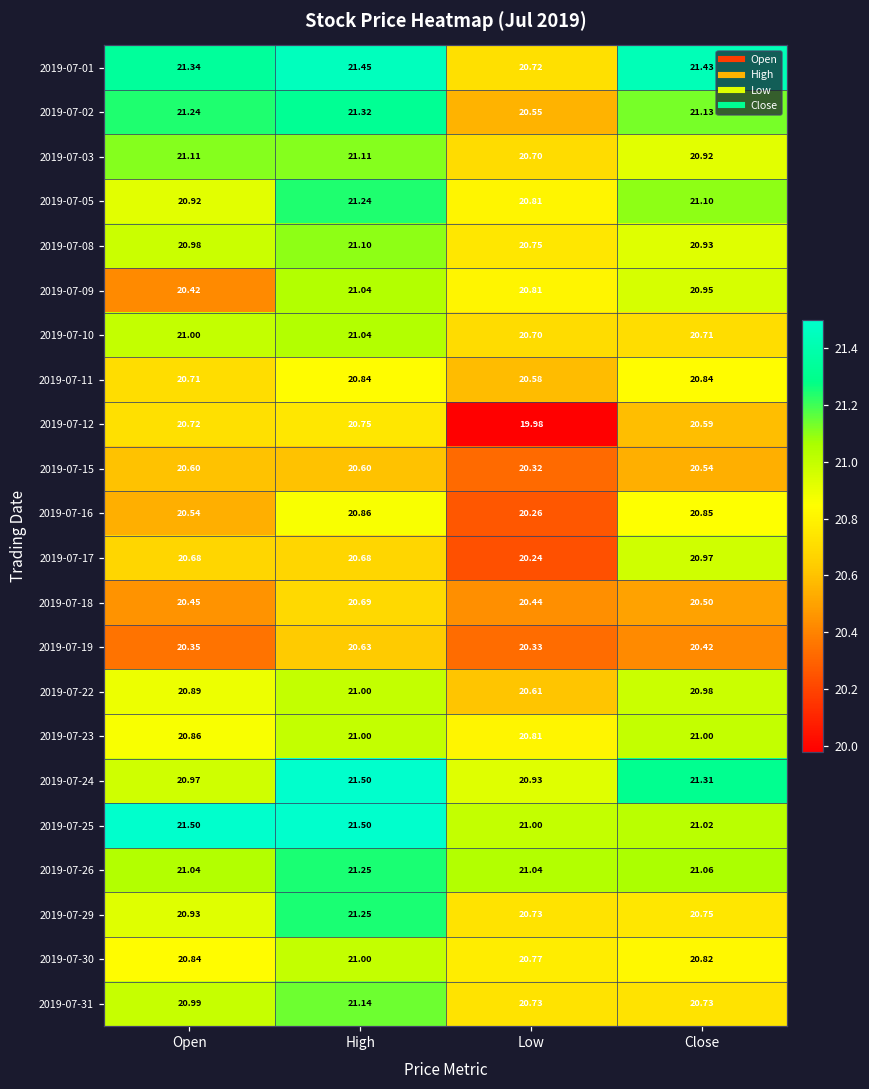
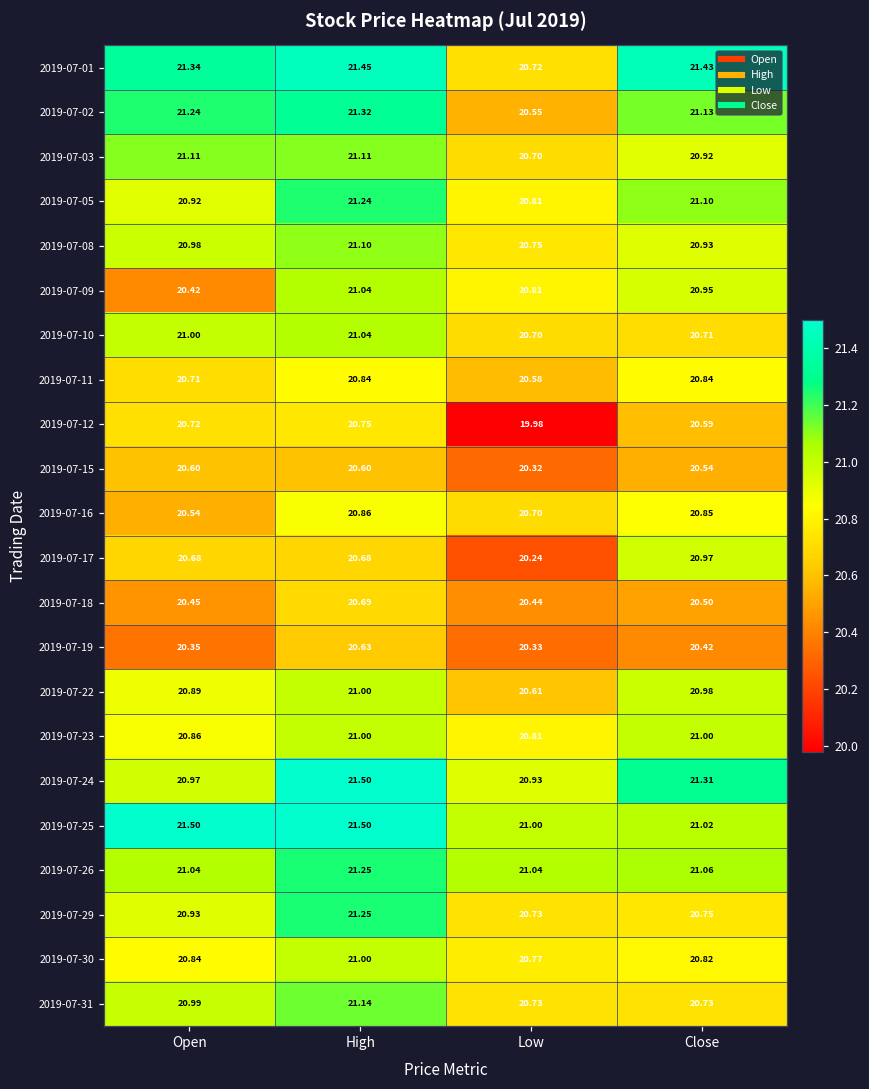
2019-07-16, Low: 20.26 -> 20.70
